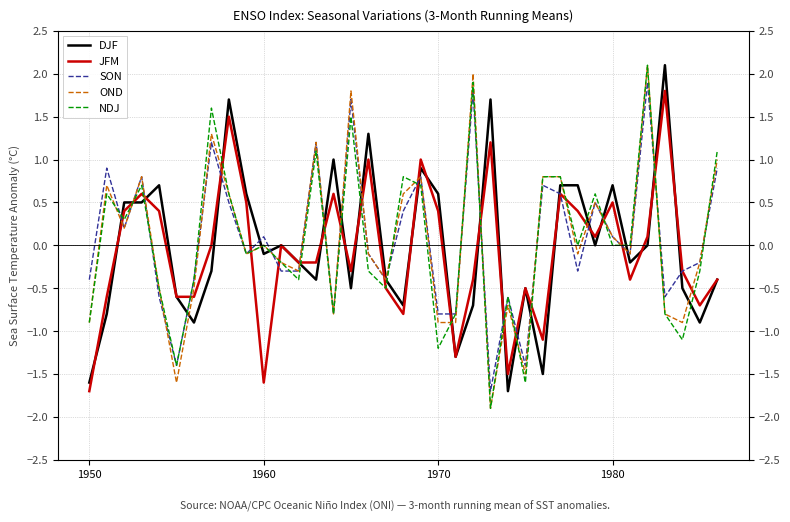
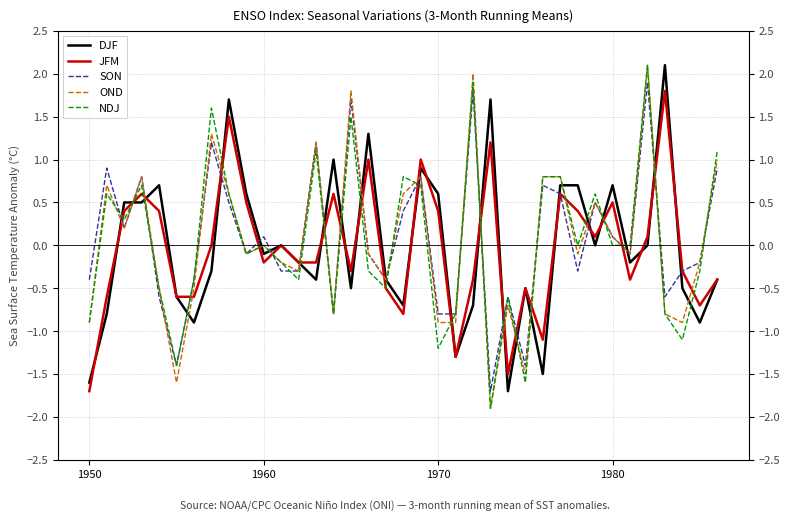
JFM, 1960: -1.6 -> -0.2
